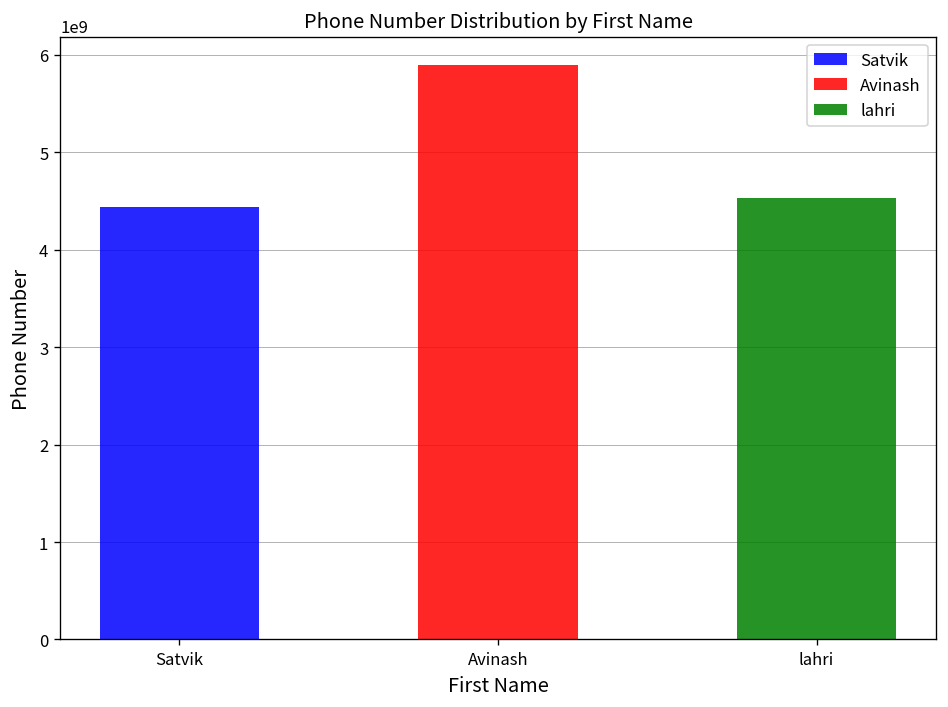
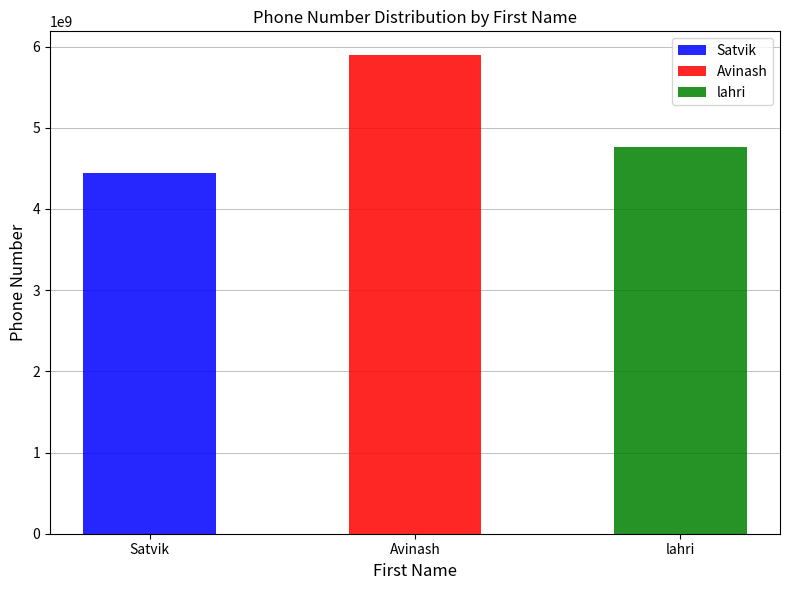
lahri: 4500000000 -> 4800000000
